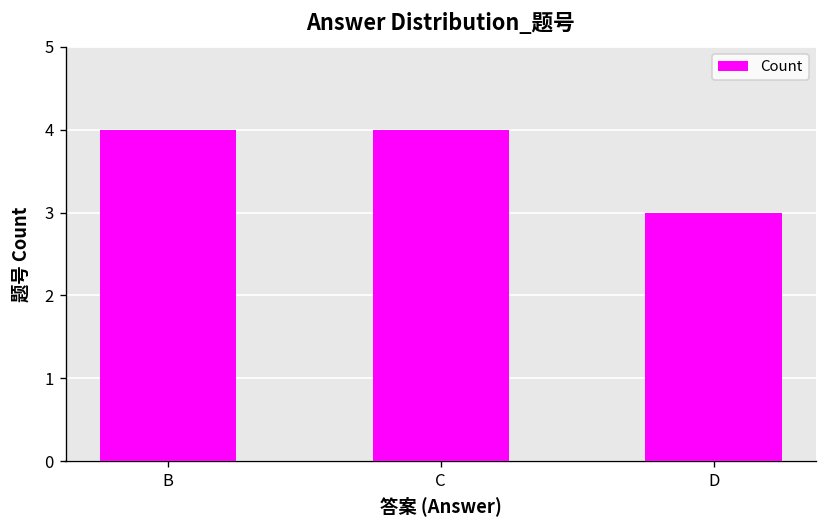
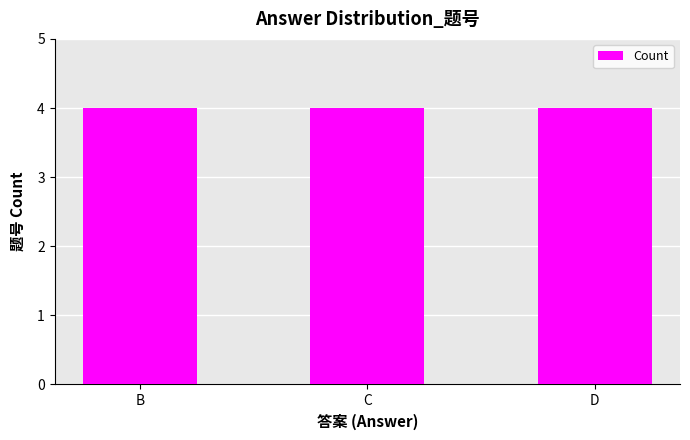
D: 3 -> 4
